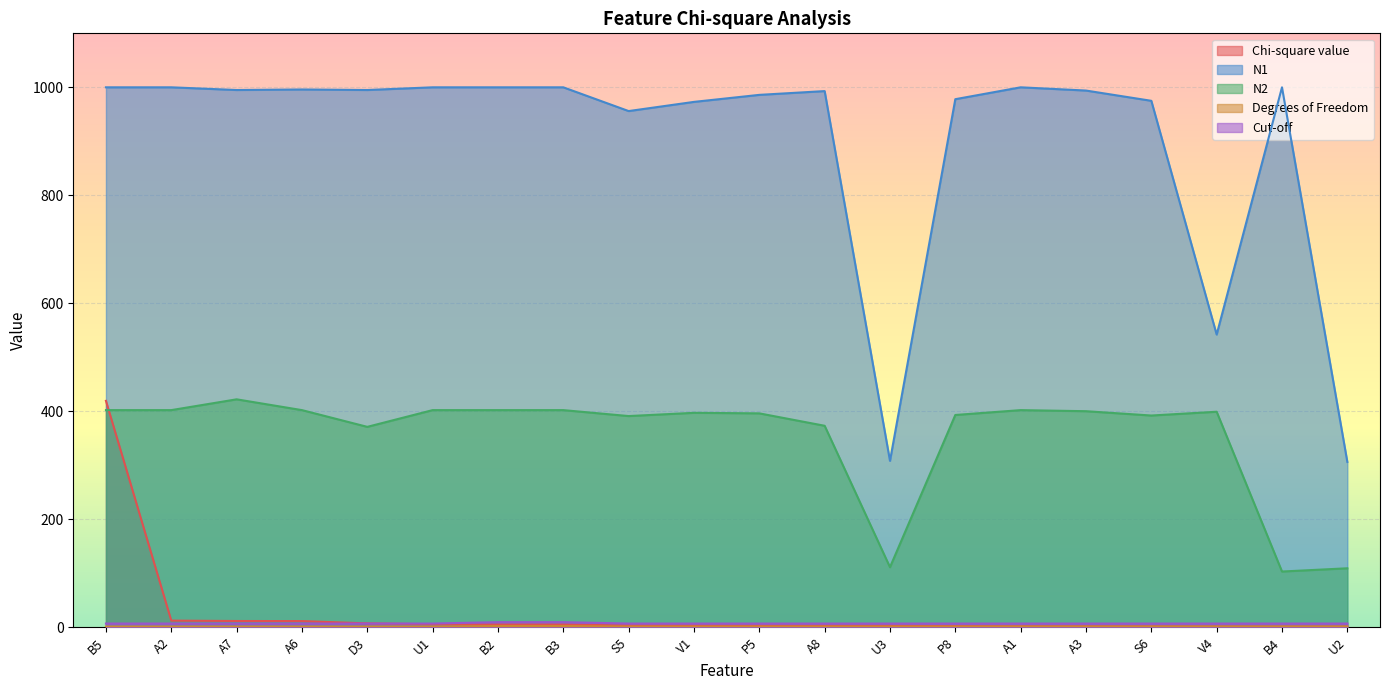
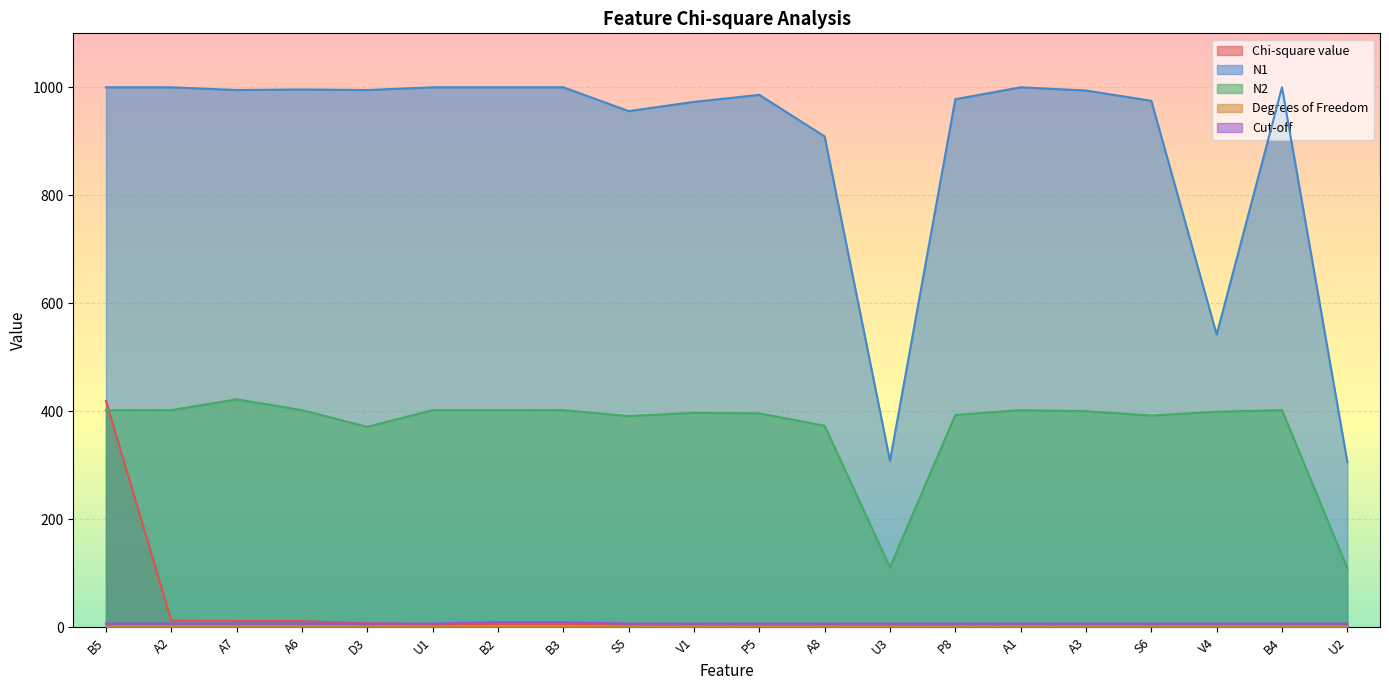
N1, A8: 990 -> 910
N2, B4: 100 -> 400
